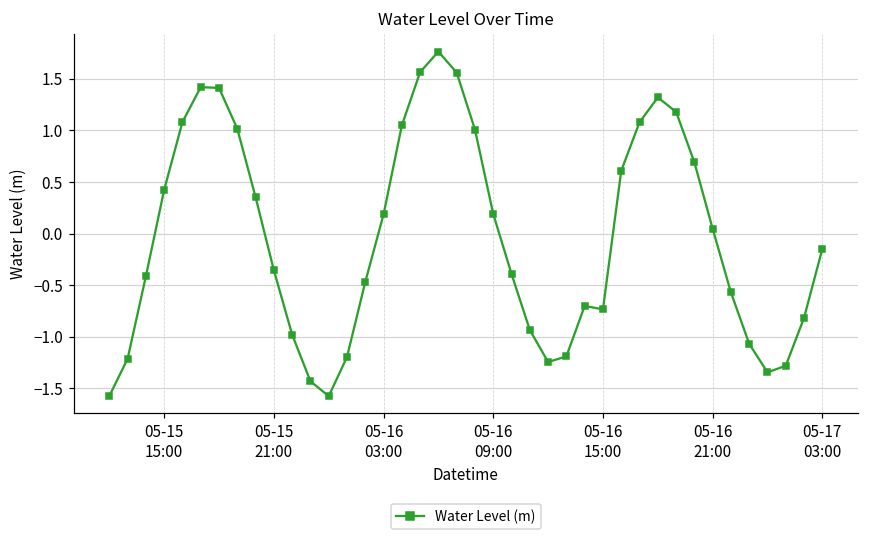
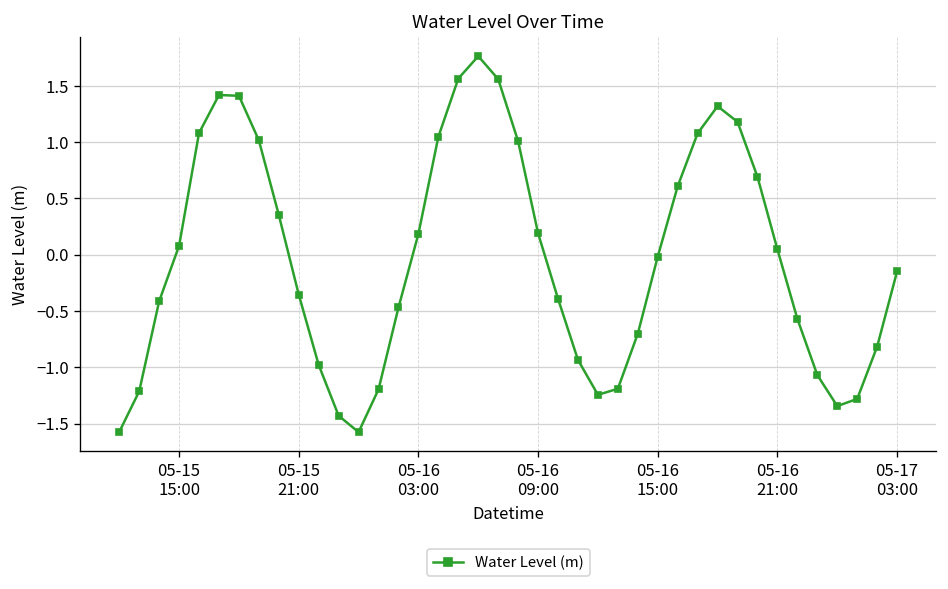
05-15 15:00: 0.4 -> 0.1
05-16 15:00: -0.7 -> 0.0
